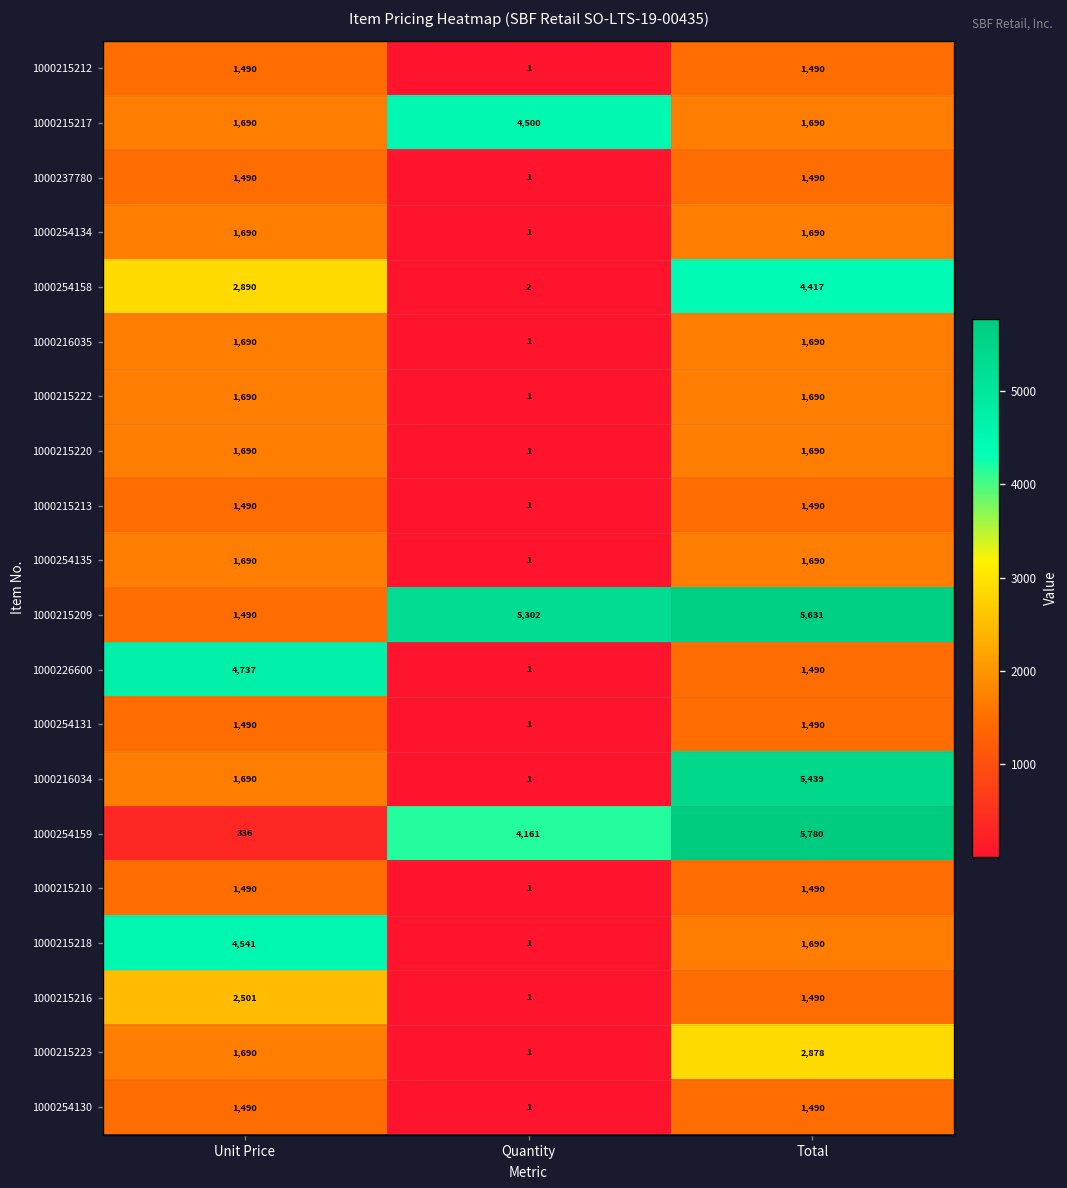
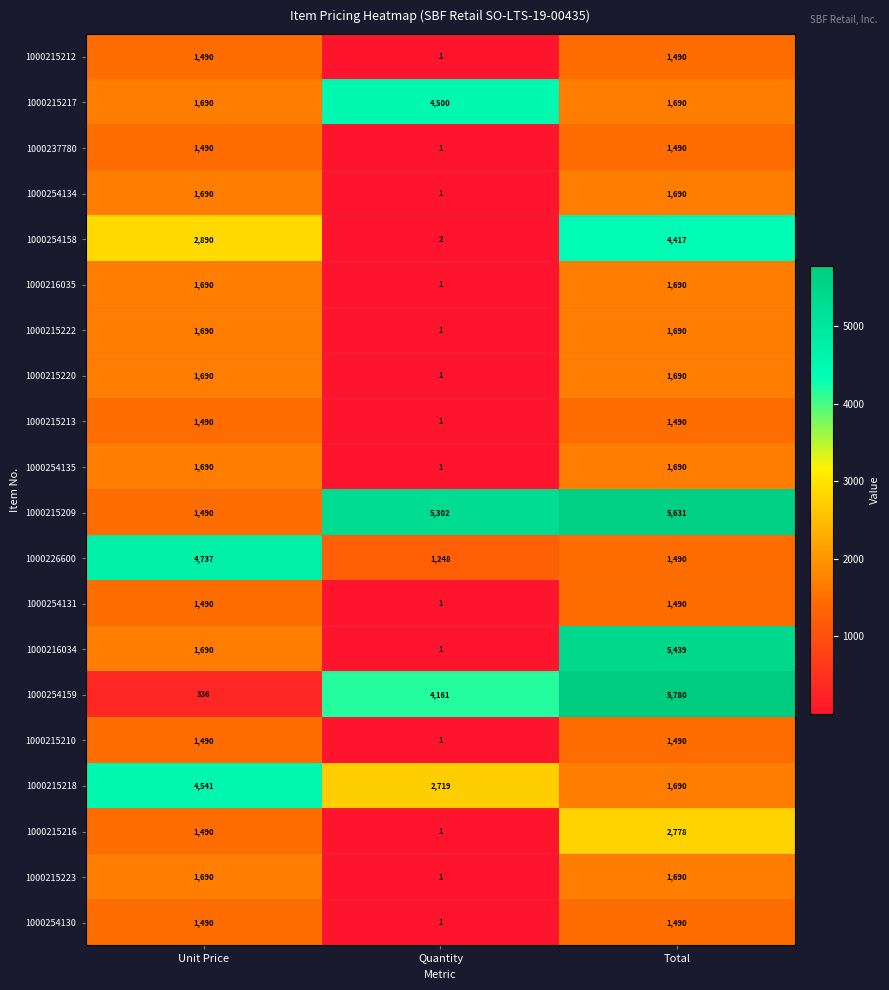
1000226600, Quantity: 1 -> 1,248
1000215218, Quantity: 1 -> 2,719
1000215216, Unit Price: 2,501 -> 1,490
1000215216, Total: 1,490 -> 2,778
1000215223, Total: 2,878 -> 1,690
